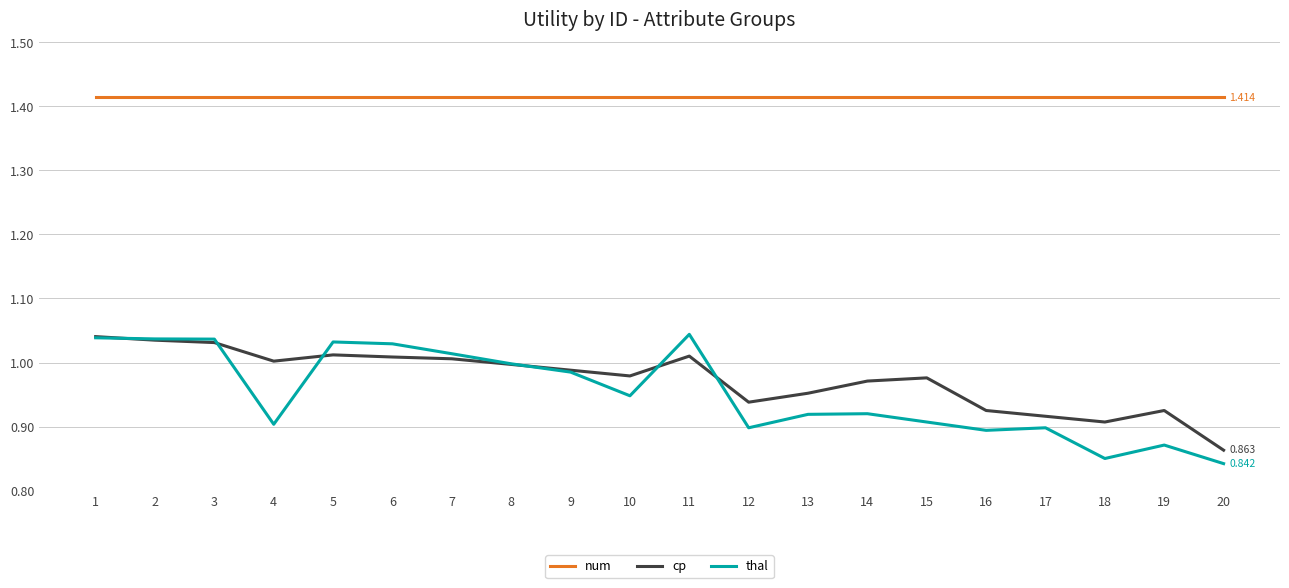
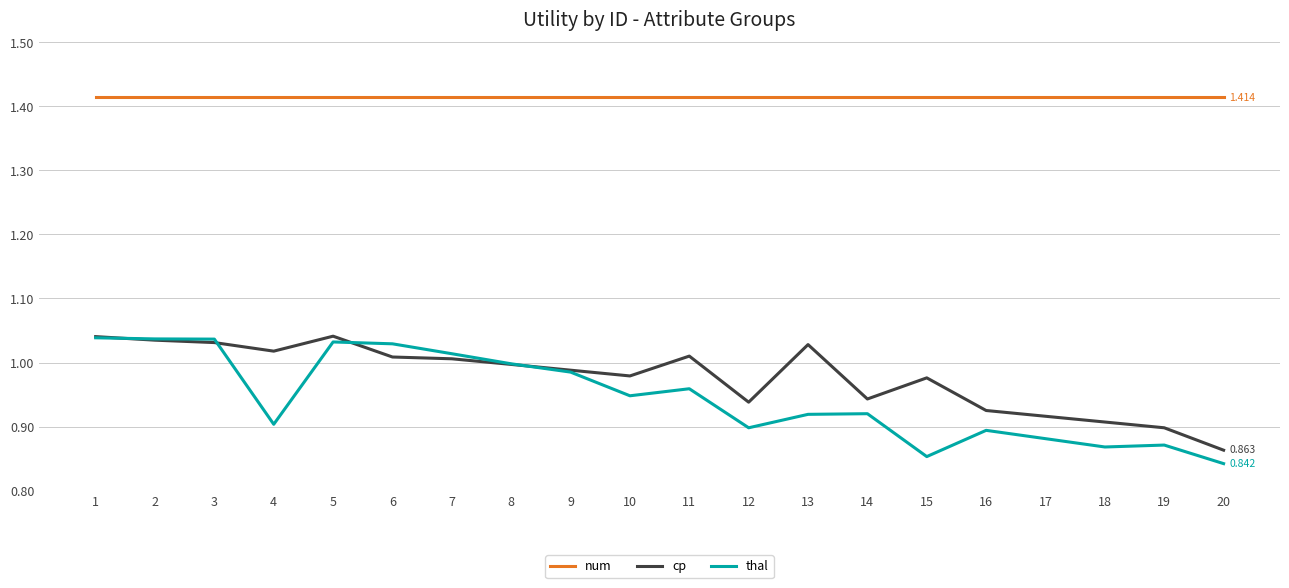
cp, 4: 1.00 -> 1.02
cp, 5: 1.01 -> 1.04
thal, 11: 1.04 -> 0.96
cp, 13: 0.95 -> 1.03
cp, 14: 0.97 -> 0.94
thal, 15: 0.91 -> 0.85
thal, 17: 0.90 -> 0.88
thal, 18: 0.85 -> 0.87
cp, 19: 0.93 -> 0.90
